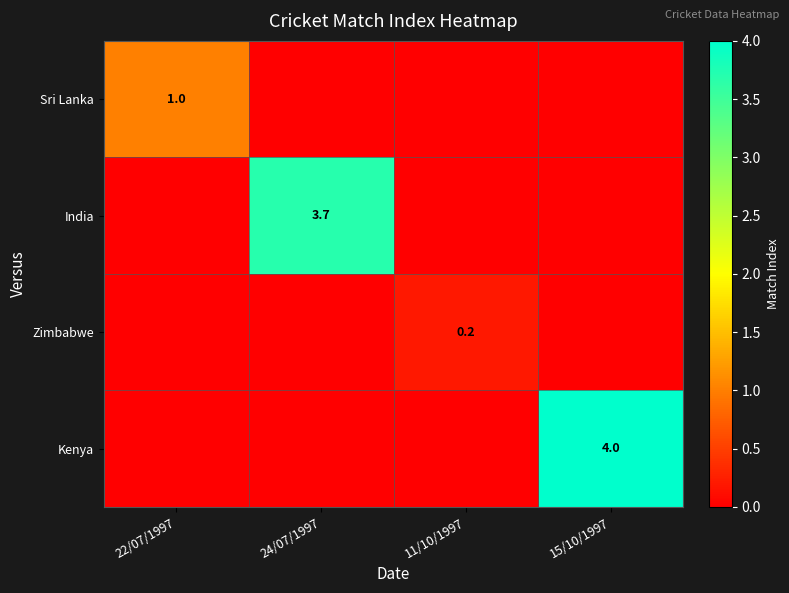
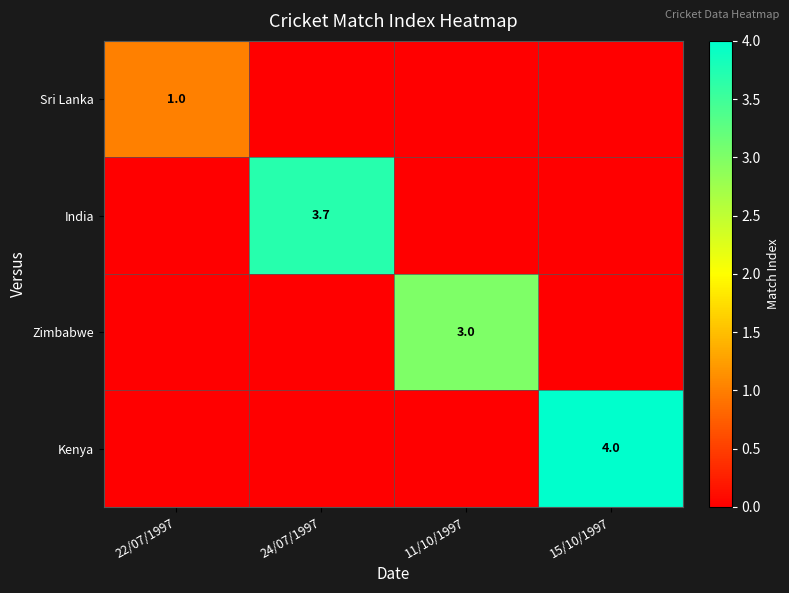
Zimbabwe, 11/10/1997: 0.2 -> 3.0
